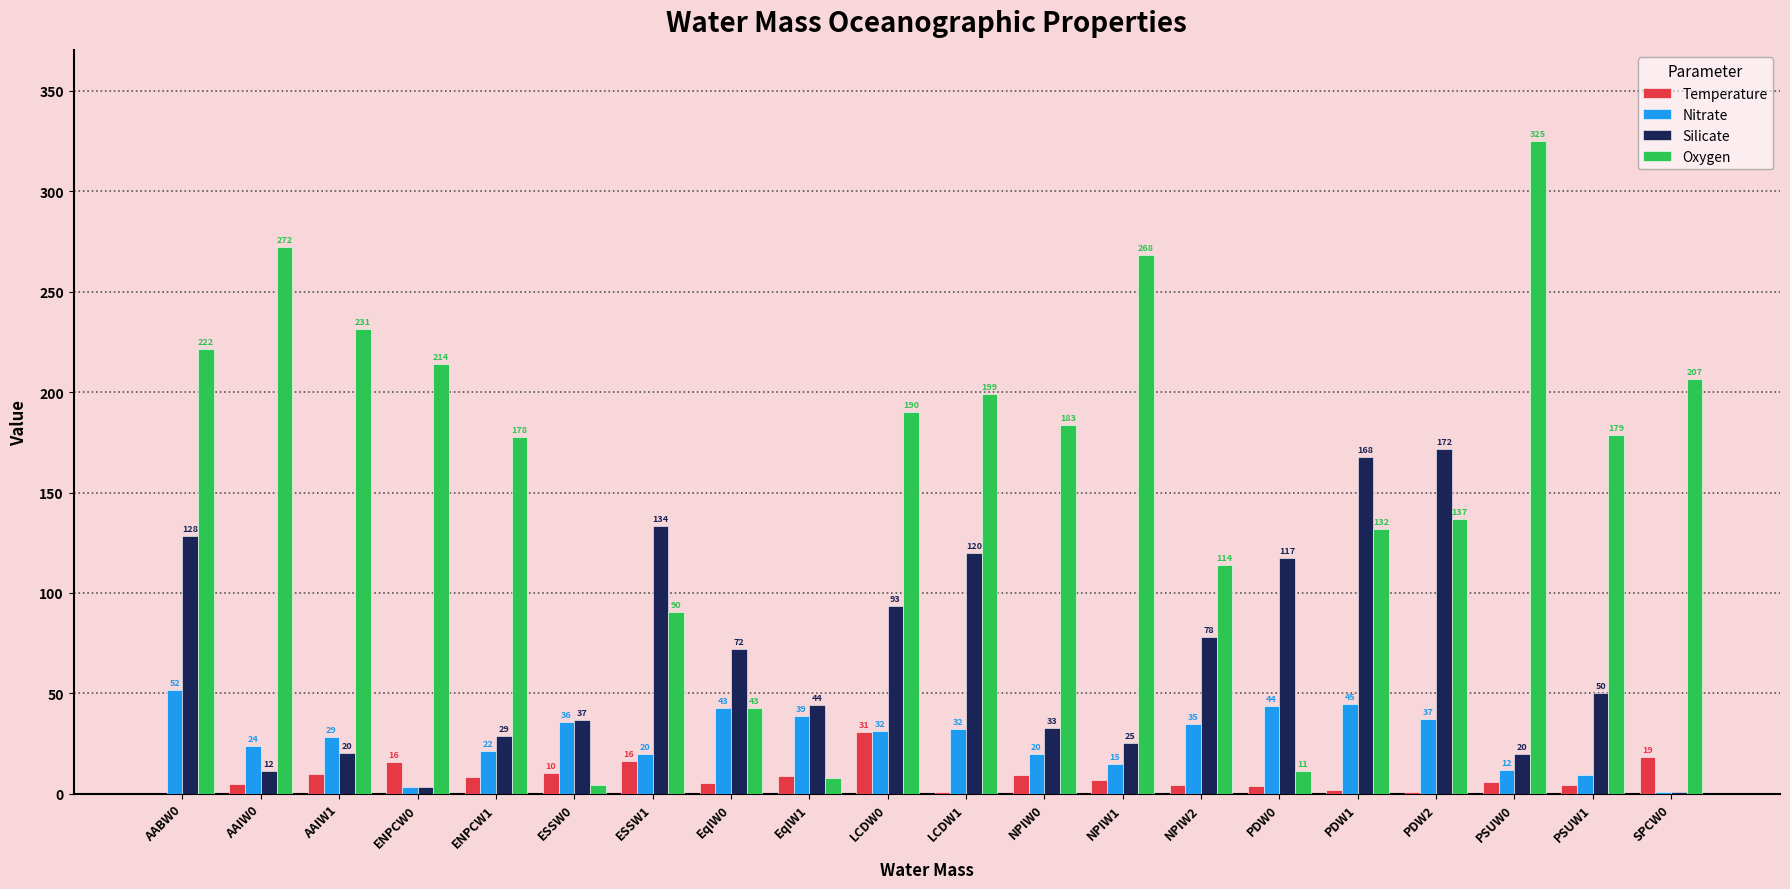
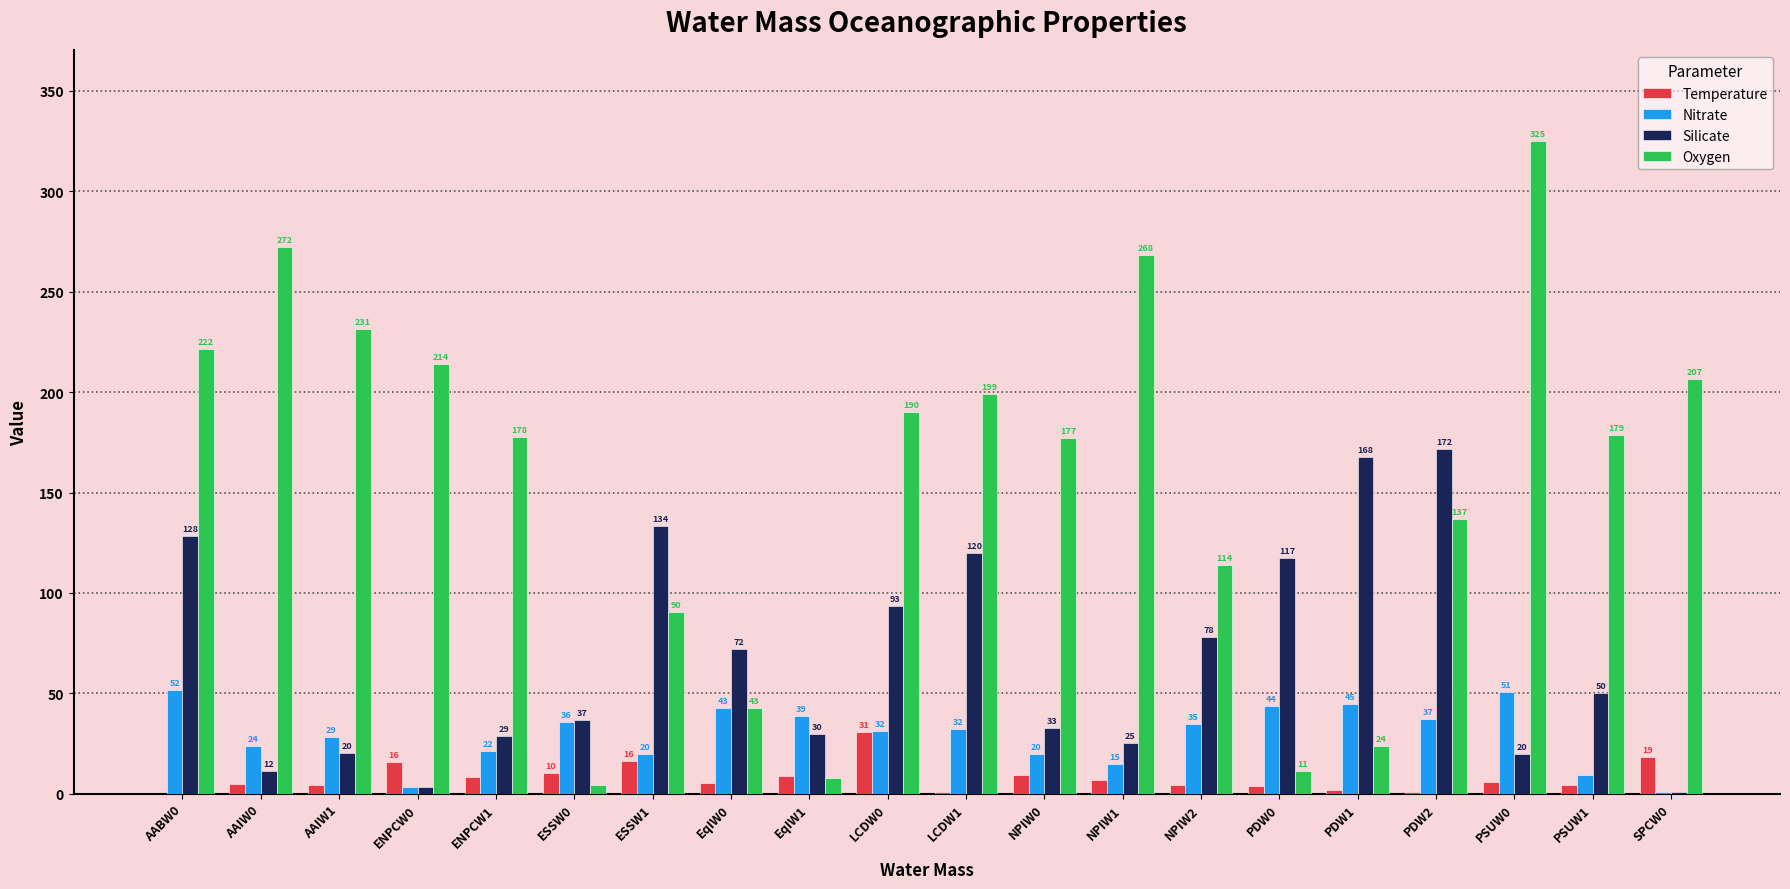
Temperature, AAIW1: 10 -> 4
Silicate, EqIW1: 44 -> 30
Oxygen, NPIW0: 183 -> 177
Oxygen, PDW1: 132 -> 24
Nitrate, PSUW0: 12 -> 51
